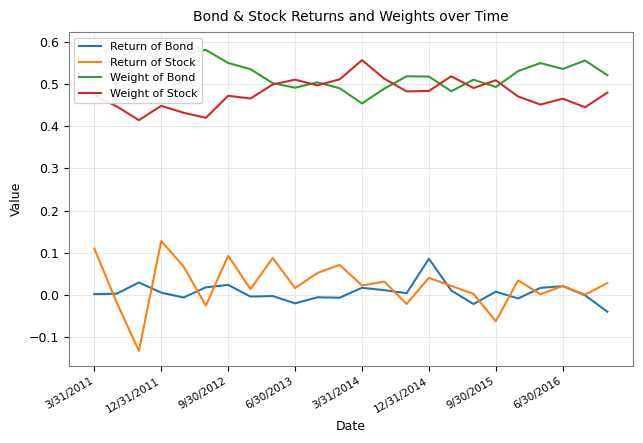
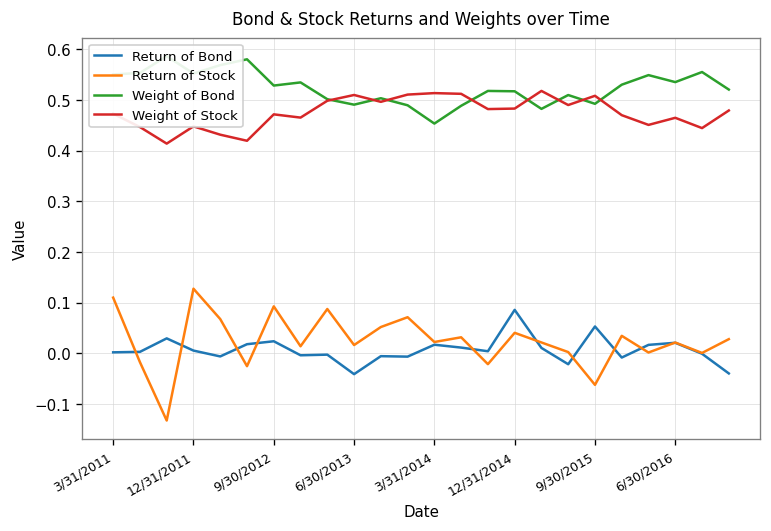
Weight of Bond, 9/30/2012: 0.55 -> 0.53
Return of Bond, 6/30/2013: -0.02 -> -0.04
Weight of Stock, 3/31/2014: 0.56 -> 0.51
Return of Bond, 9/30/2015: 0.01 -> 0.05
